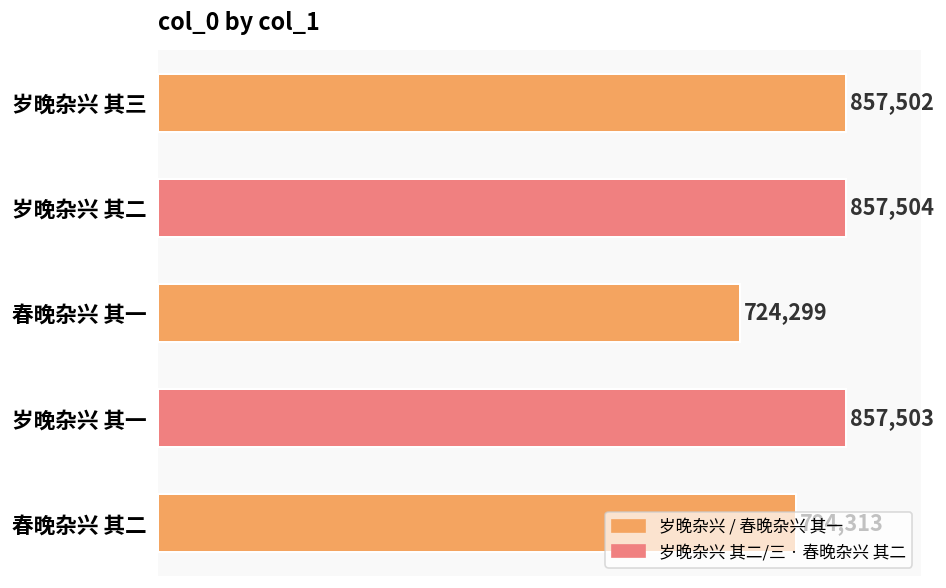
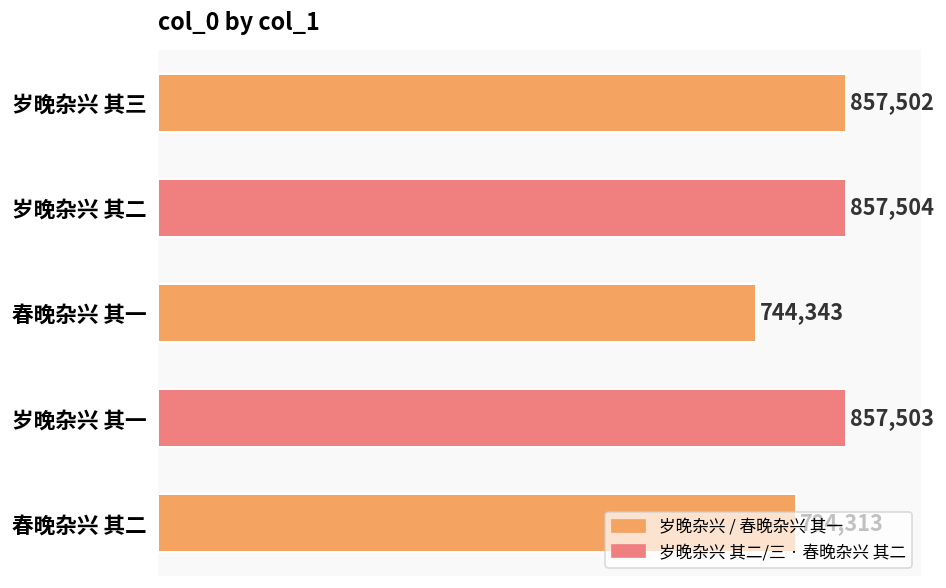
春晚杂兴 其一: 724,299 -> 744,343
